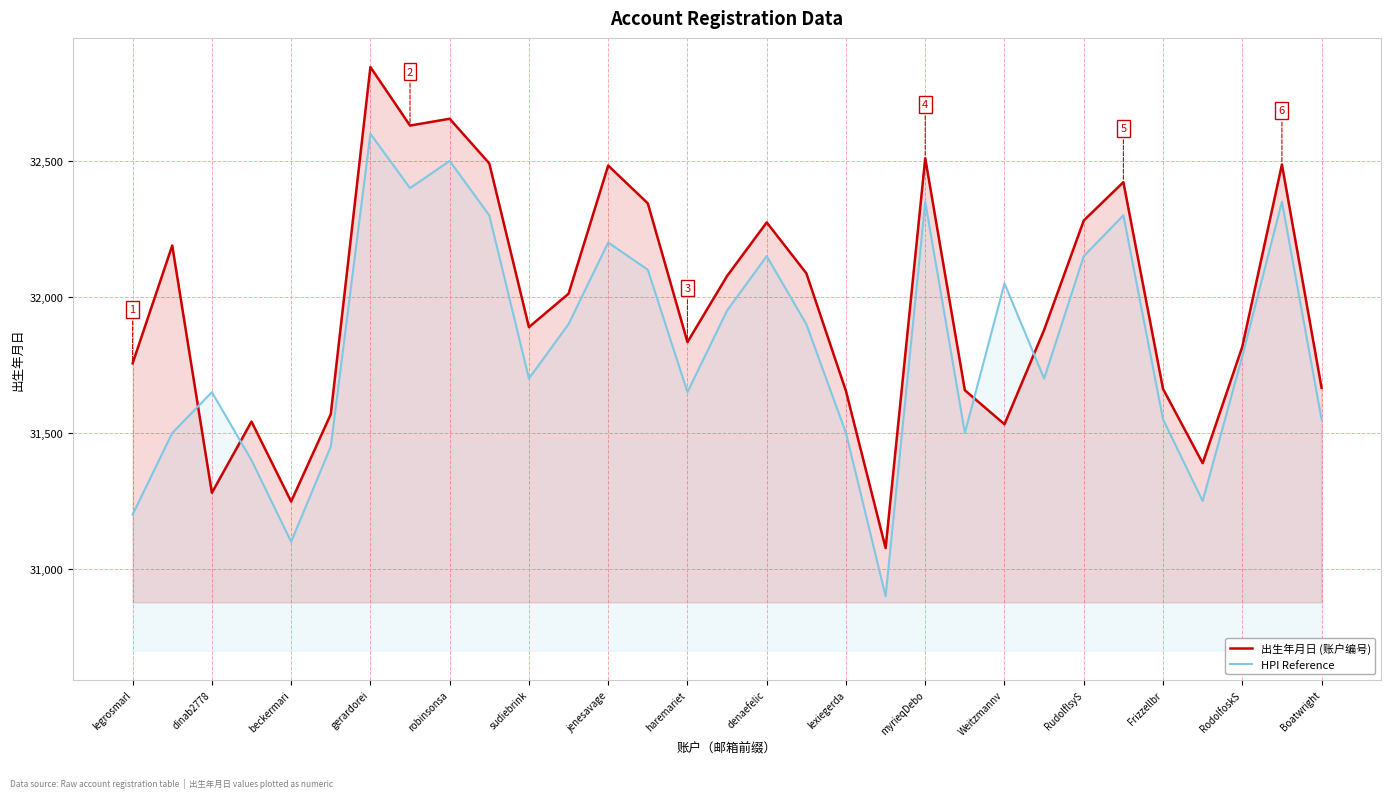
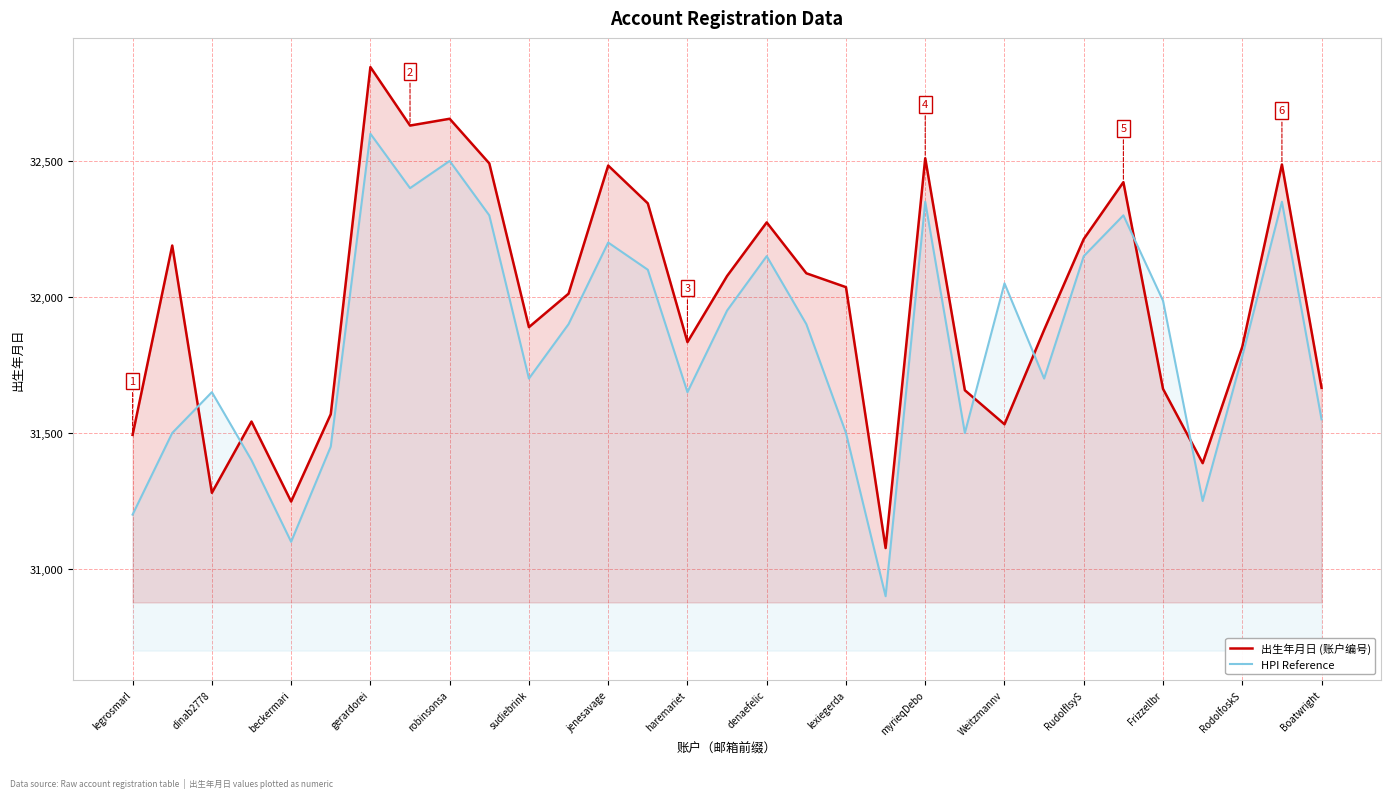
出生年月日 (账户编号), legrosmarl: 31,760 -> 31,490
出生年月日 (账户编号), lexiegerda: 31,650 -> 32,040
出生年月日 (账户编号), RudolflsyS: 32,280 -> 32,210
HPI Reference, Frizzellbr: 31,550 -> 31,990
